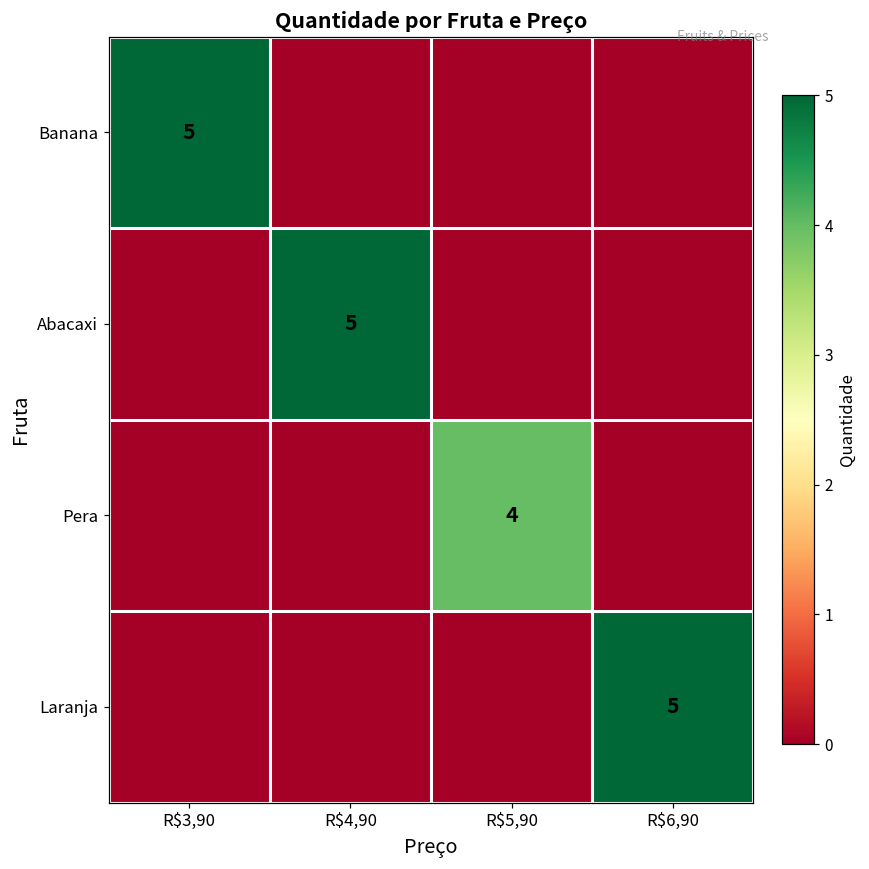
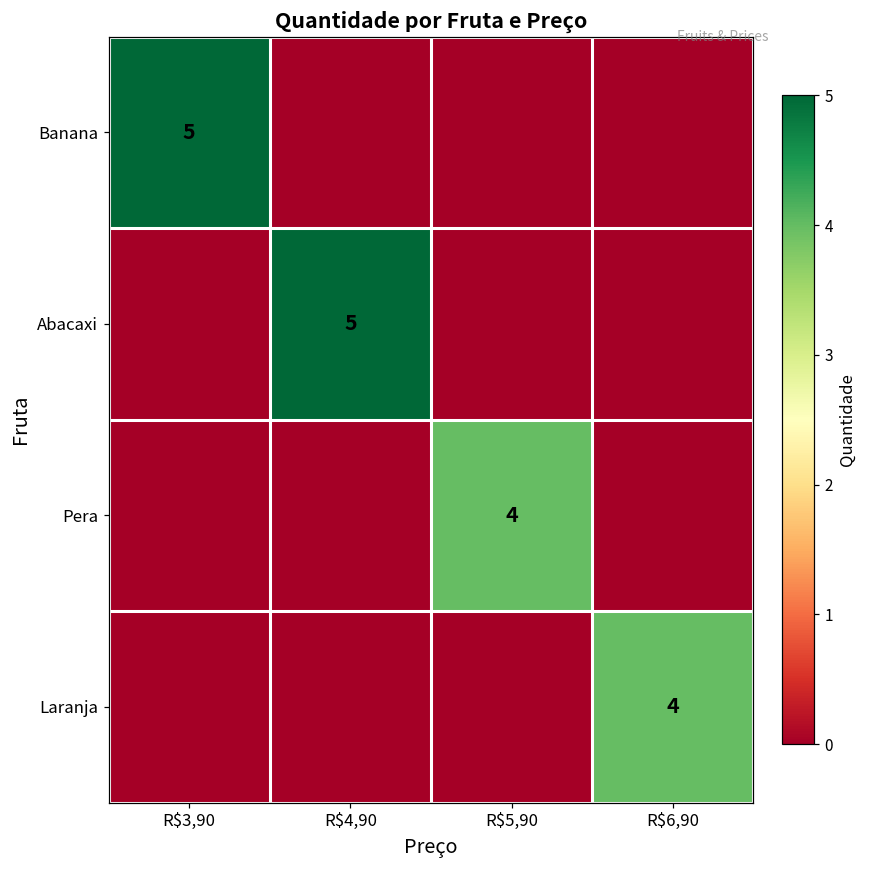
Laranja, R$6,90: 5 -> 4
